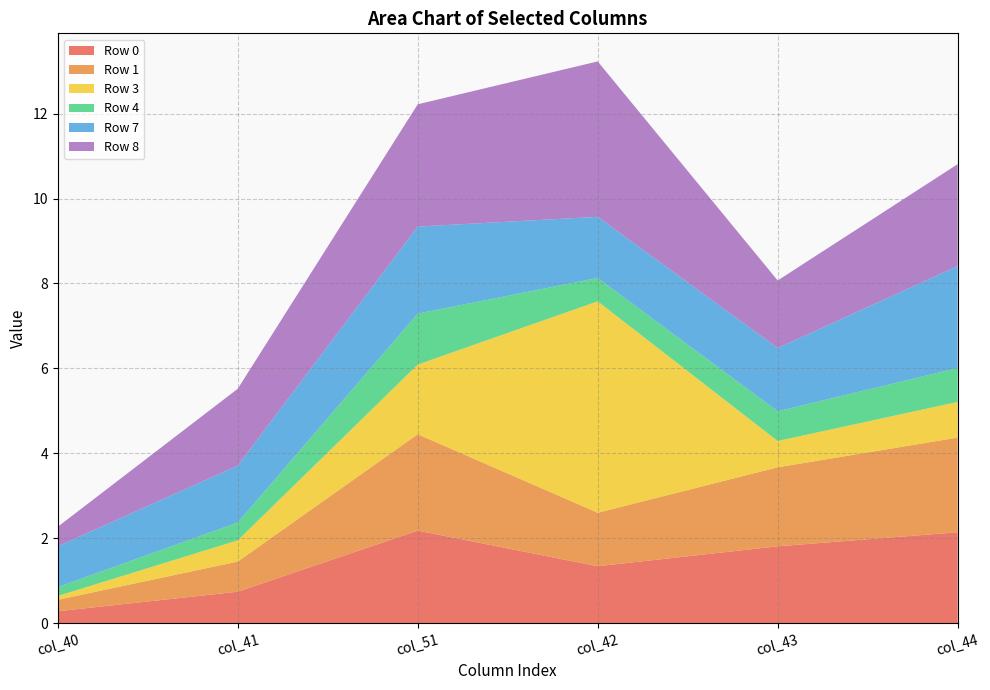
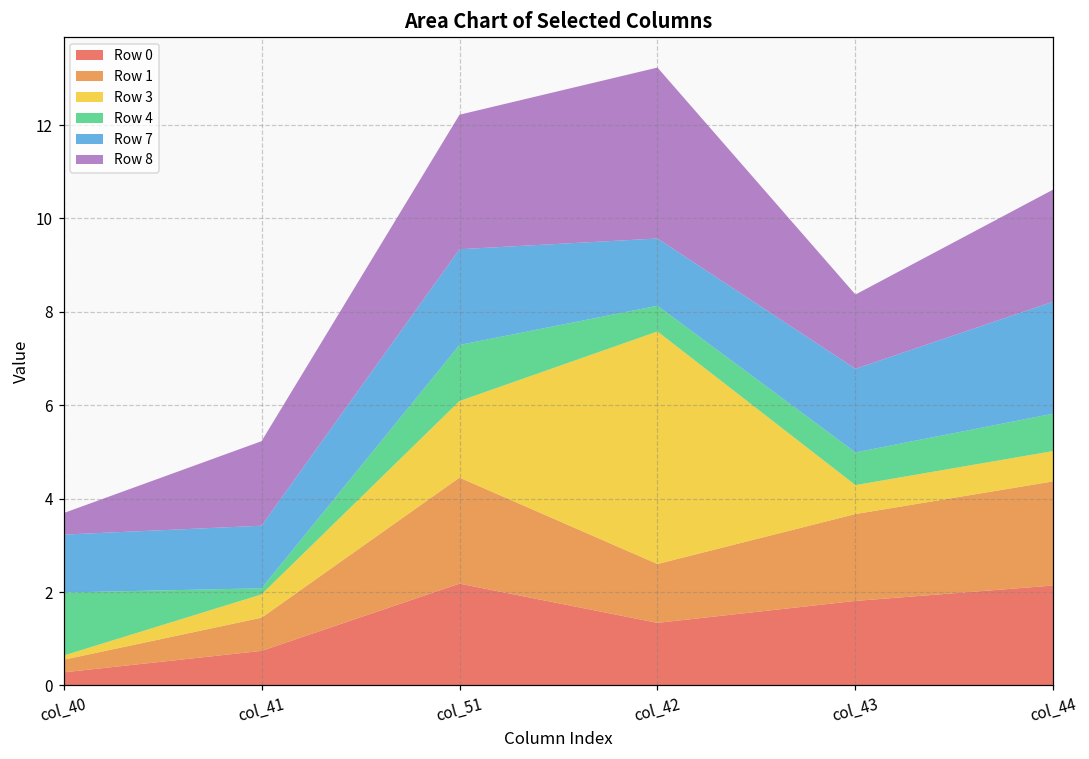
Row 4, col_40: 0.2 -> 1.4
Row 7, col_40: 1.0 -> 1.2
Row 4, col_41: 0.4 -> 0.1
Row 7, col_43: 1.5 -> 1.8
Row 3, col_44: 0.8 -> 0.7
